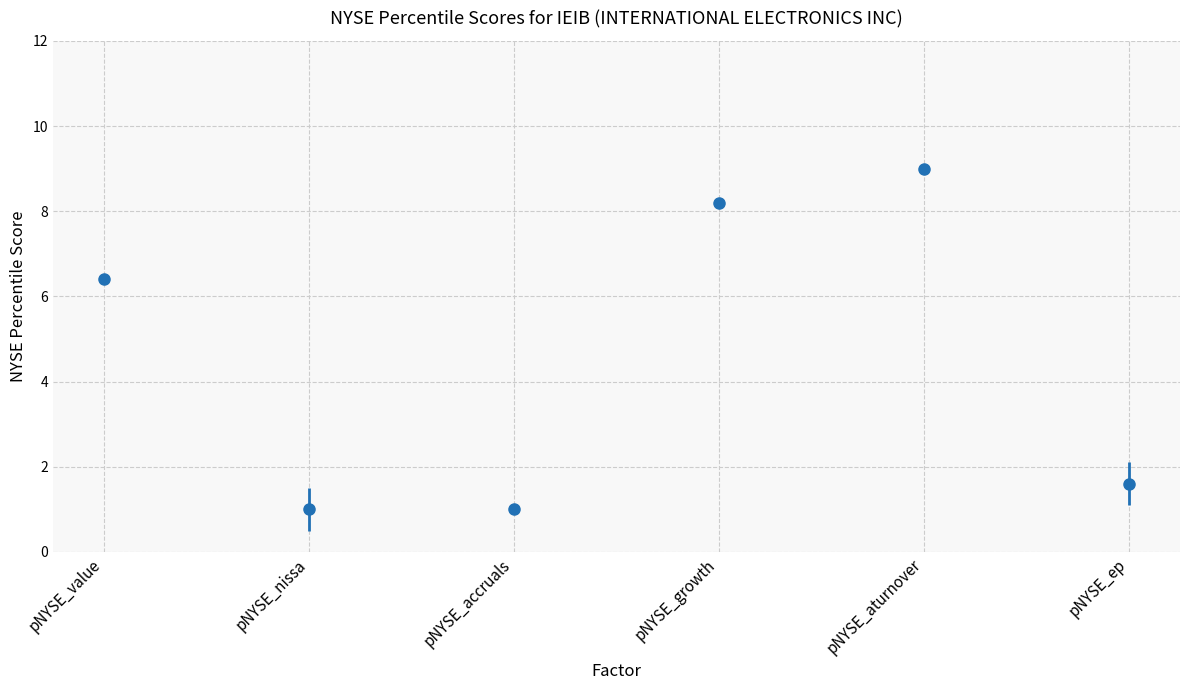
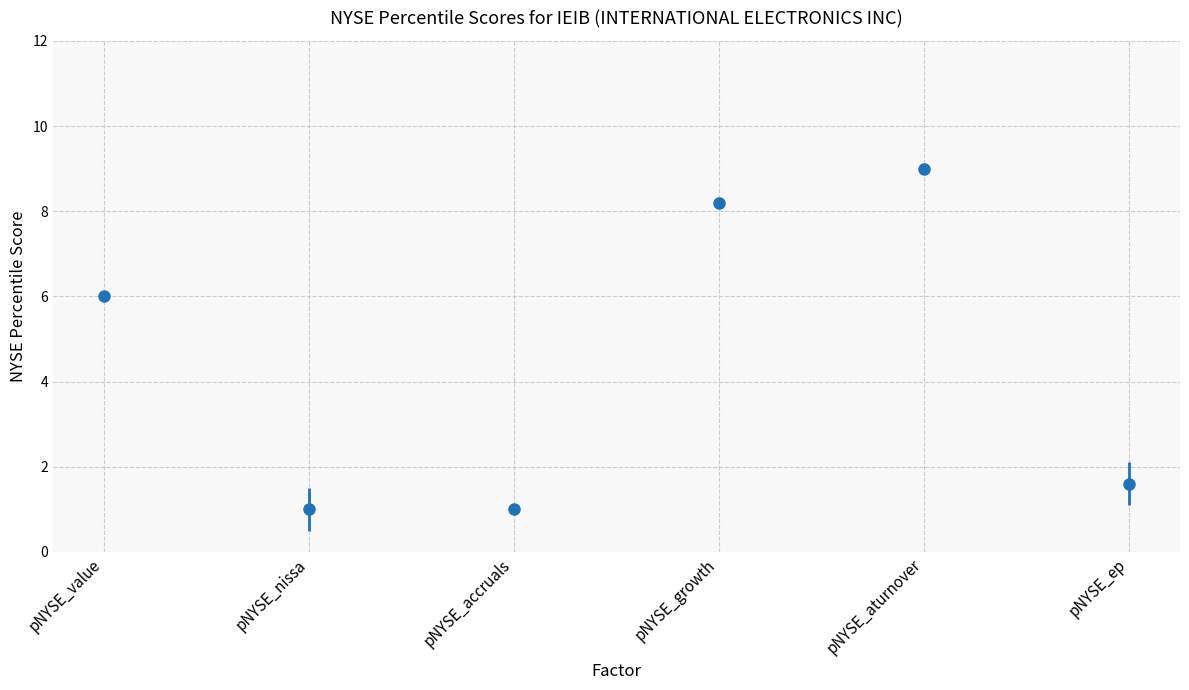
pNYSE_value: 6.4 -> 6.0
